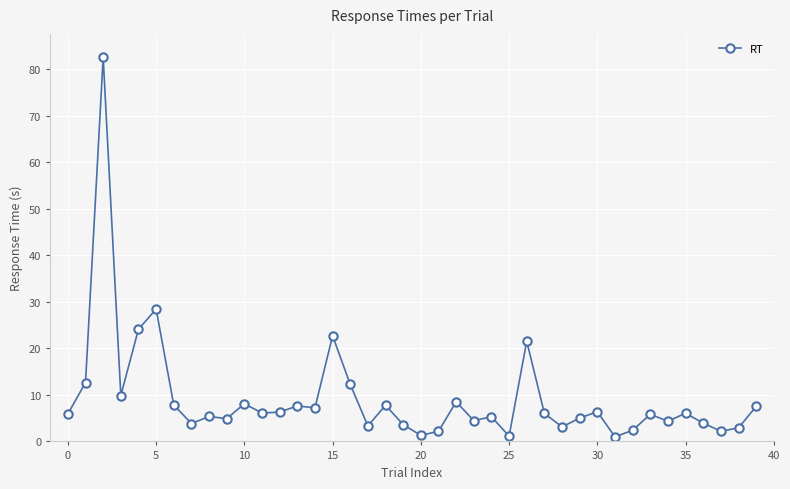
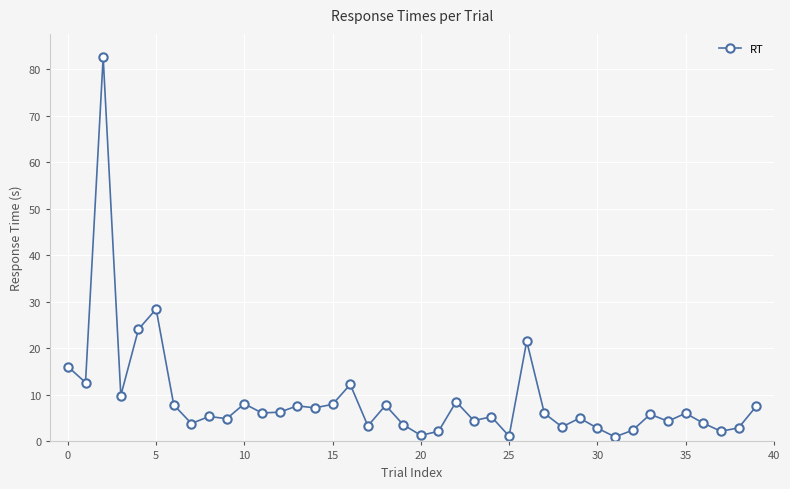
0: 6 -> 16
15: 23 -> 8
30: 6 -> 3
